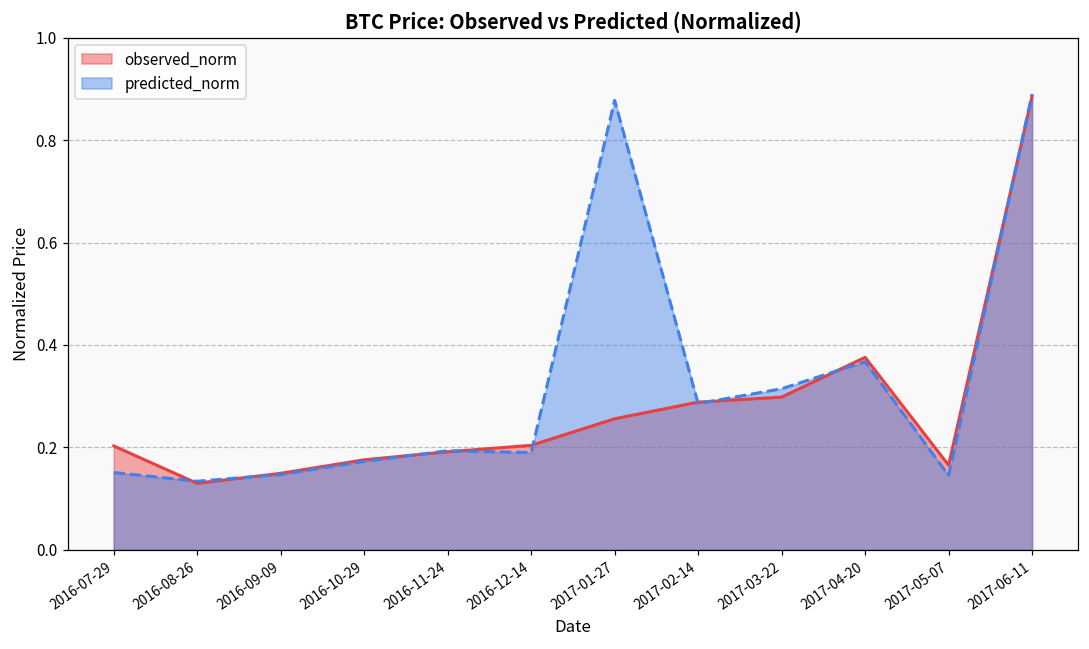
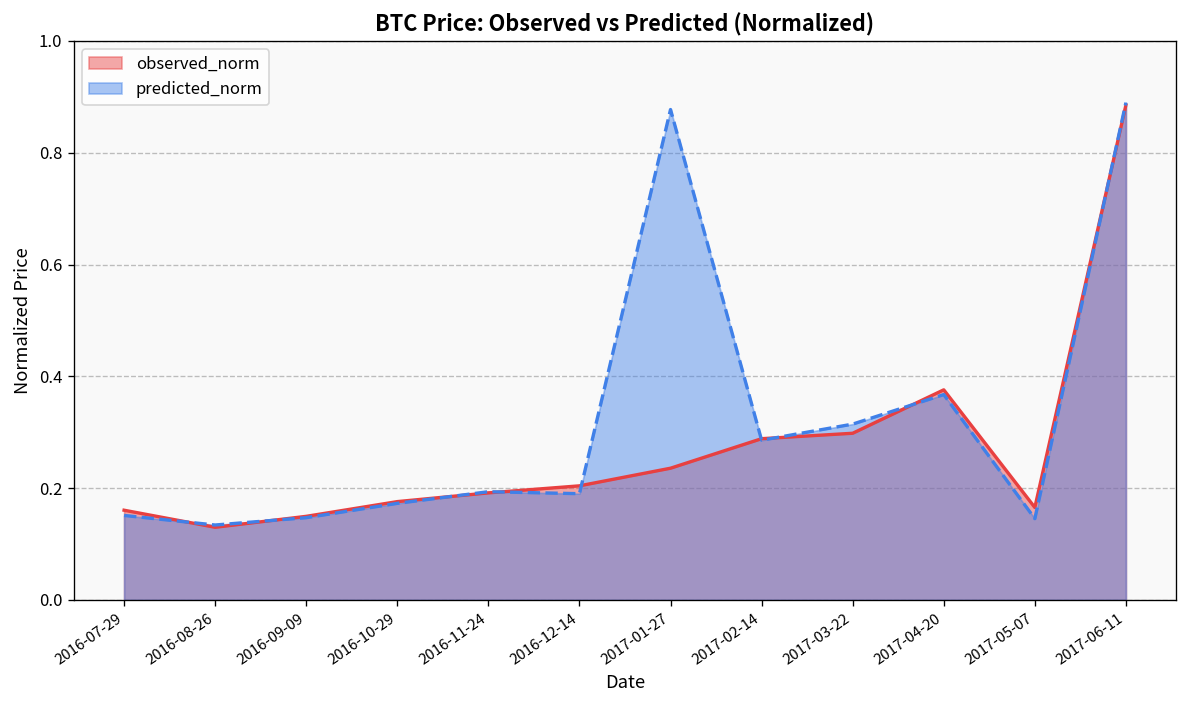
observed_norm, 2016-07-29: 0.20 -> 0.16
observed_norm, 2017-01-27: 0.26 -> 0.24
